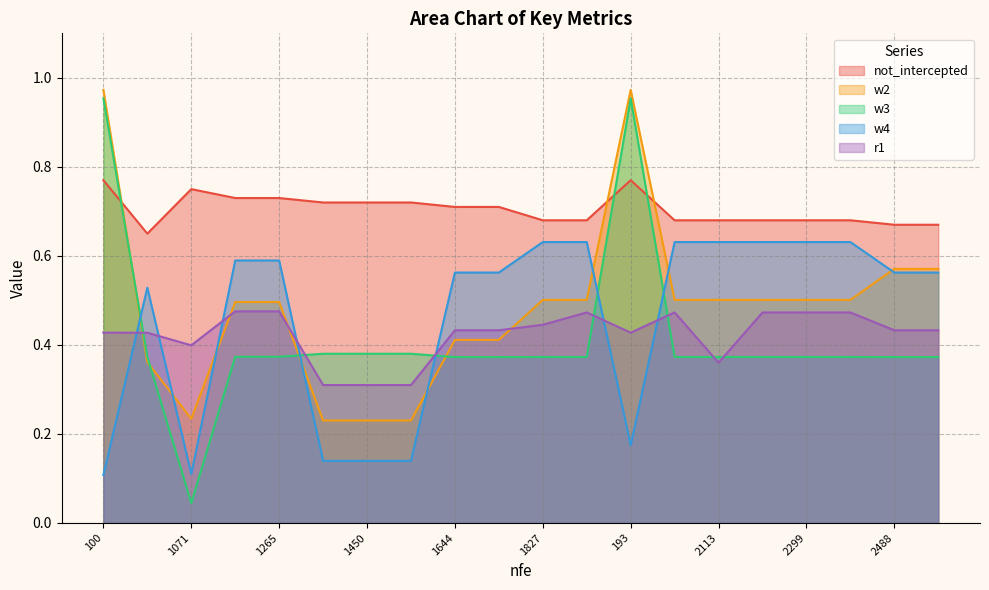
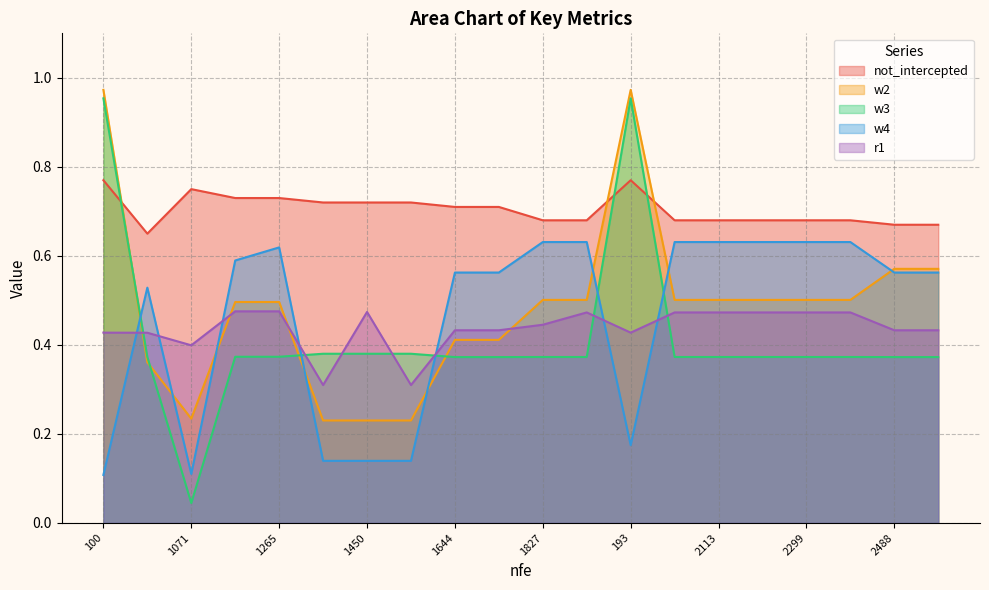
w4, 1265: 0.59 -> 0.62
r1, 1450: 0.31 -> 0.47
r1, 2113: 0.36 -> 0.47
